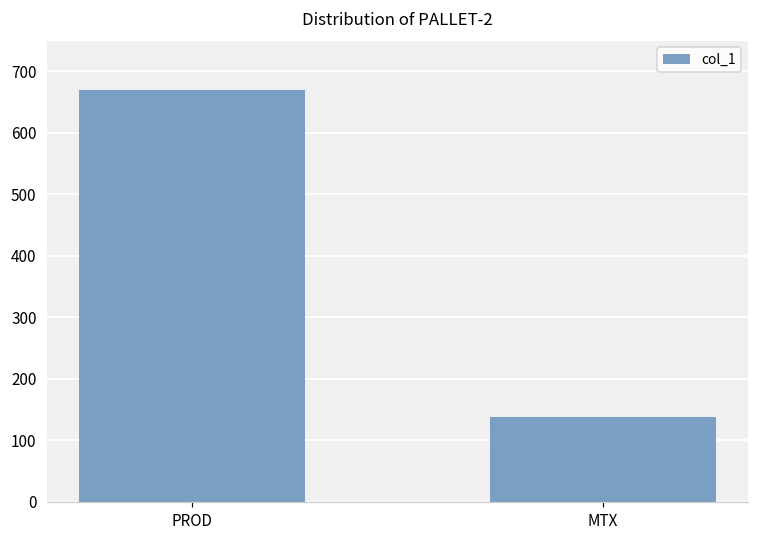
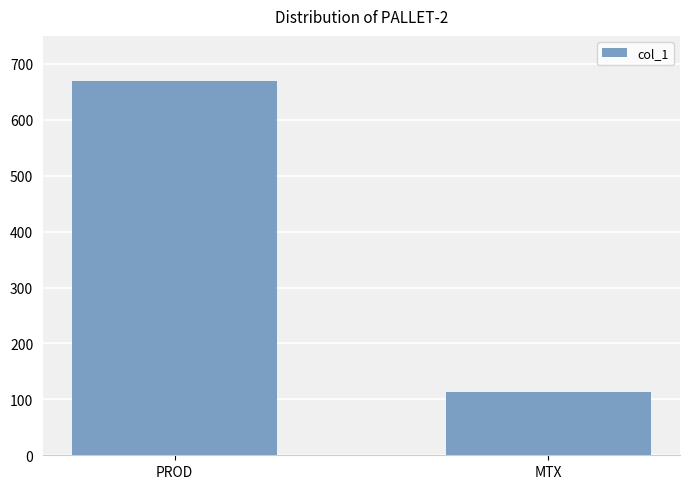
MTX: 140 -> 110
